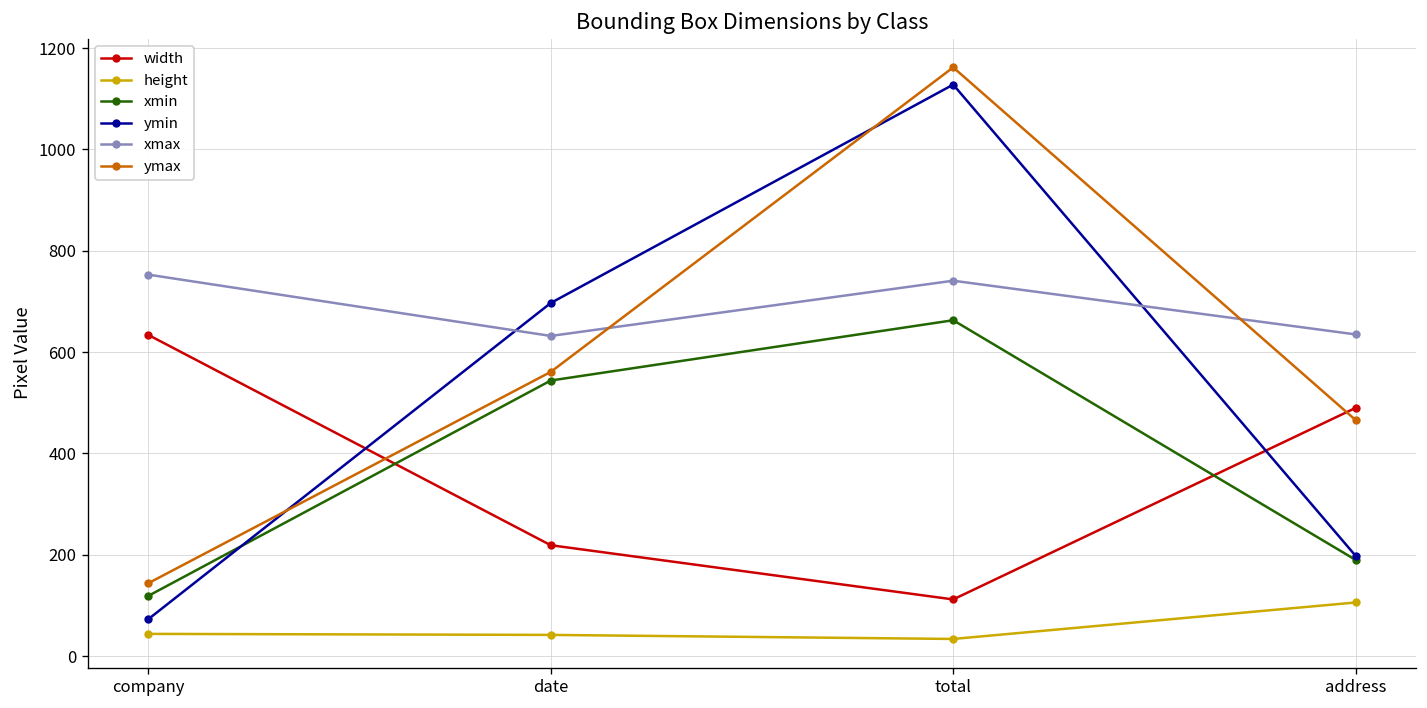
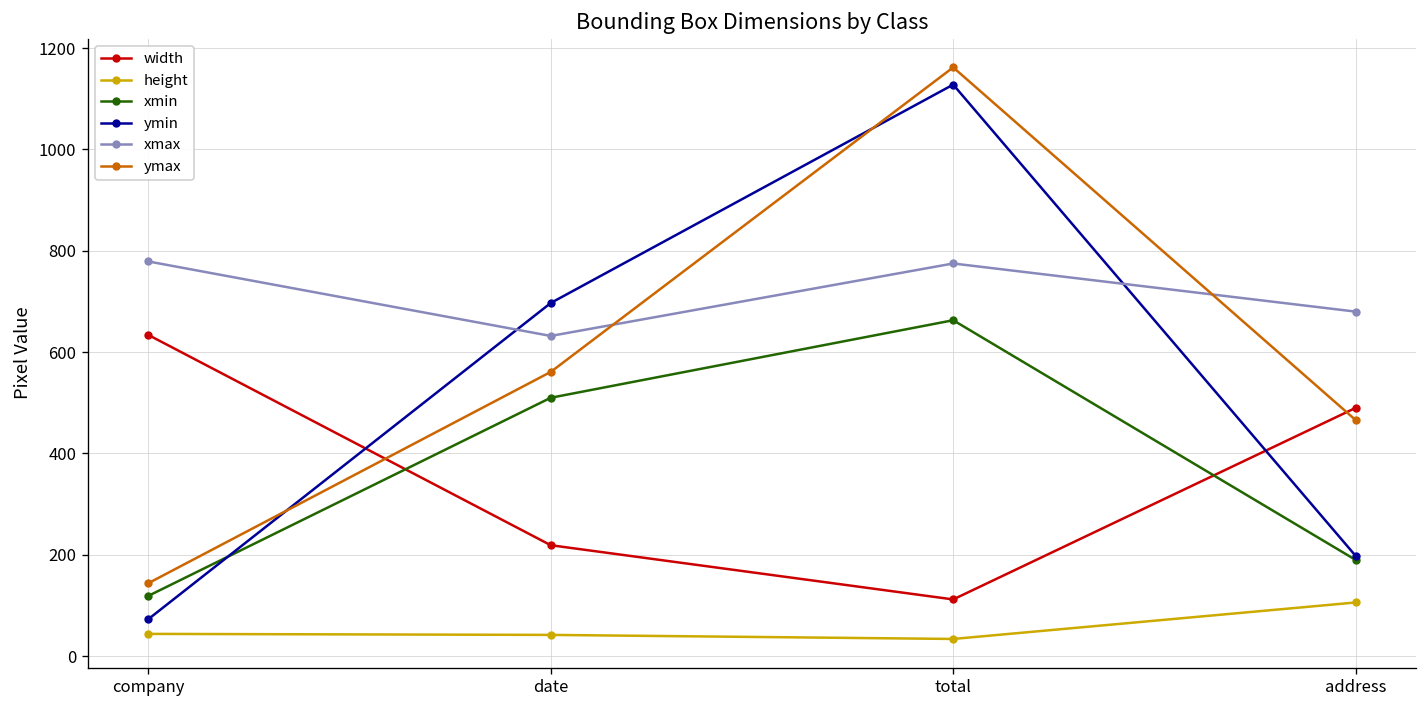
xmax, company: 750 -> 780
xmin, date: 540 -> 510
xmax, total: 740 -> 780
xmax, address: 640 -> 680
